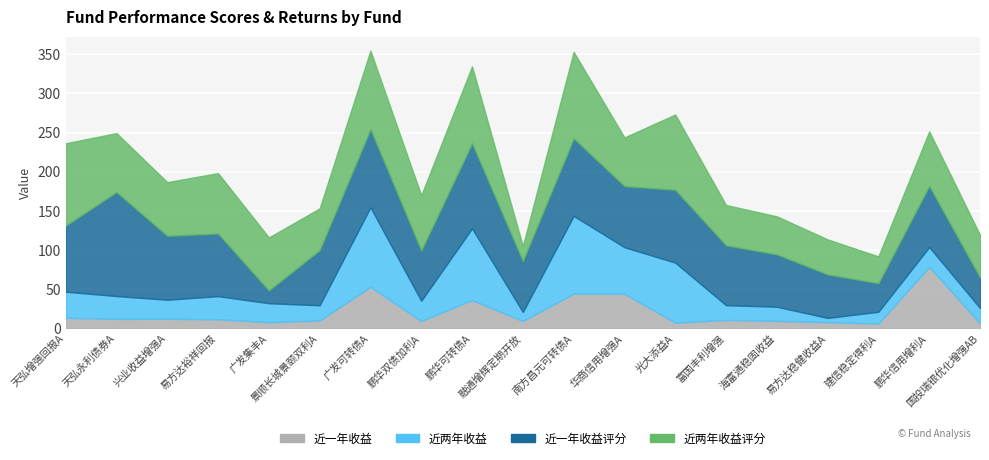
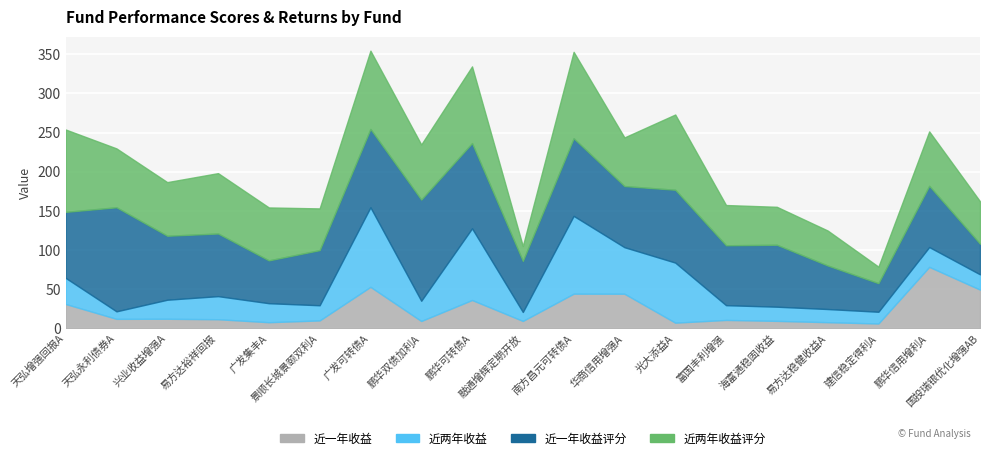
近一年收益, 天弘增强回报A: 10 -> 30
近两年收益, 天弘永利债券A: 30 -> 10
近一年收益评分, 广发集丰A: 20 -> 50
近一年收益评分, 鹏华双债加利A: 60 -> 130
近一年收益评分, 海富通稳固收益: 70 -> 80
近两年收益, 易方达稳健收益A: 10 -> 20
近两年收益评分, 建信稳定得利A: 30 -> 20
近一年收益, 国投瑞银优化增强AB: 10 -> 50
